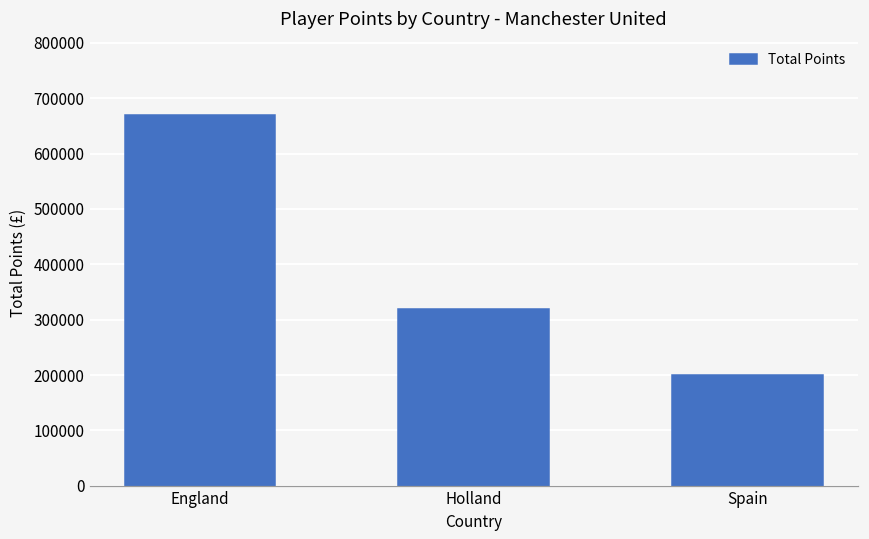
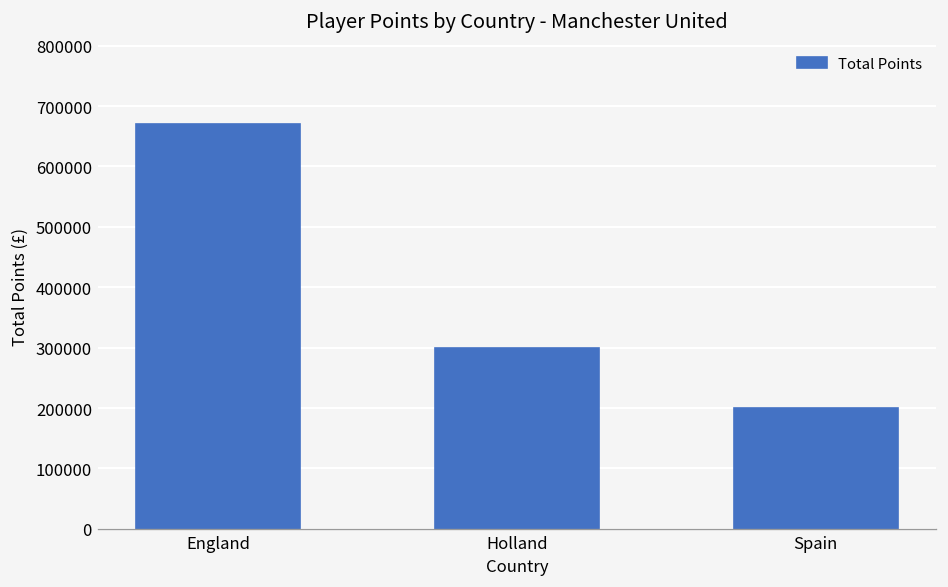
Holland: 320000 -> 300000
